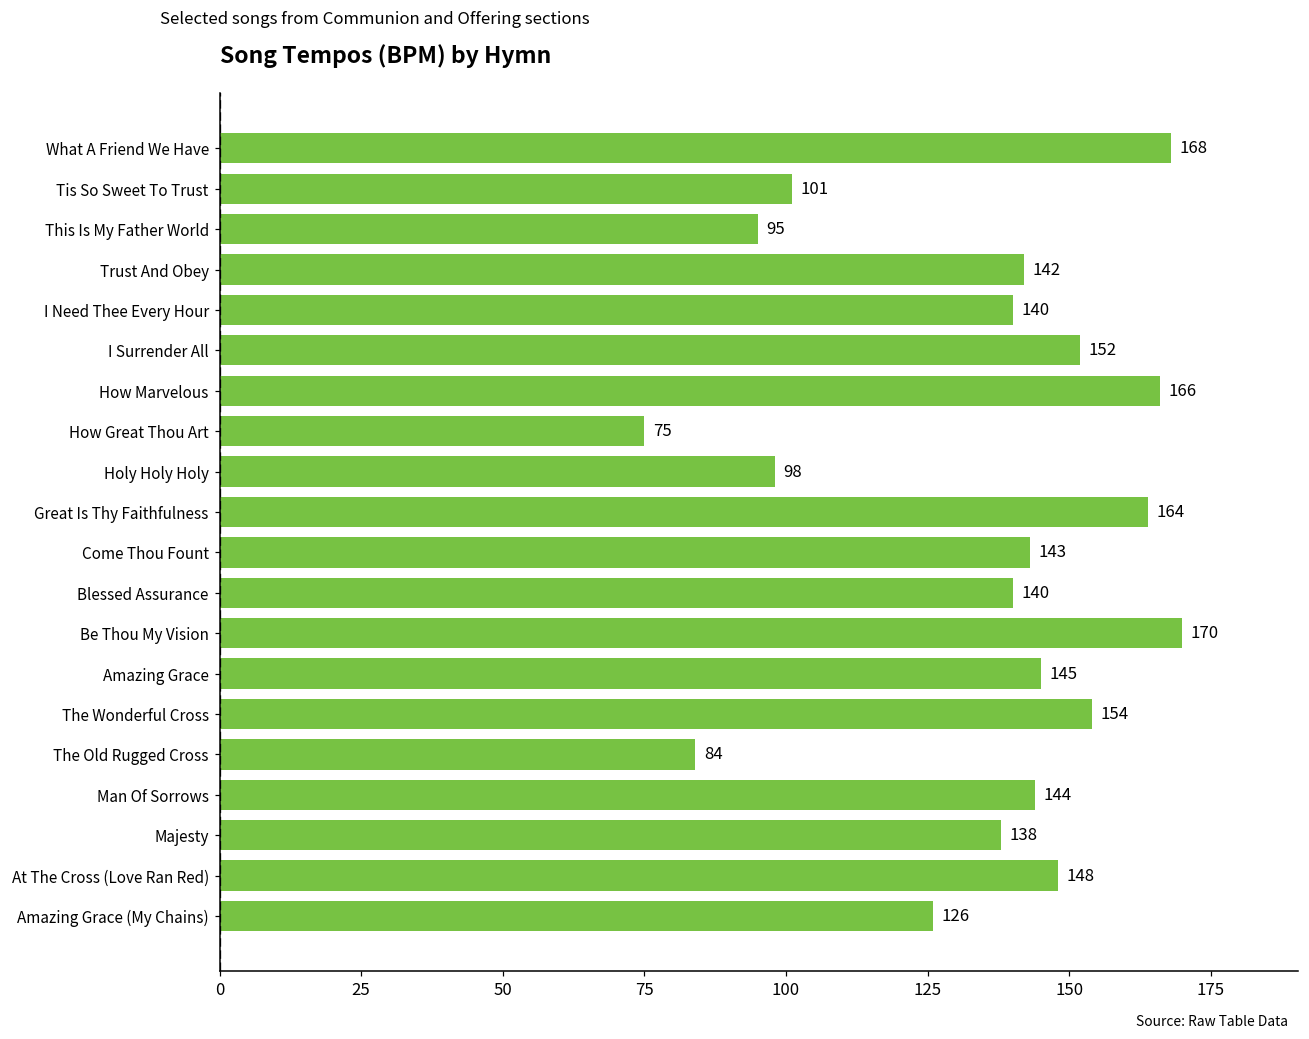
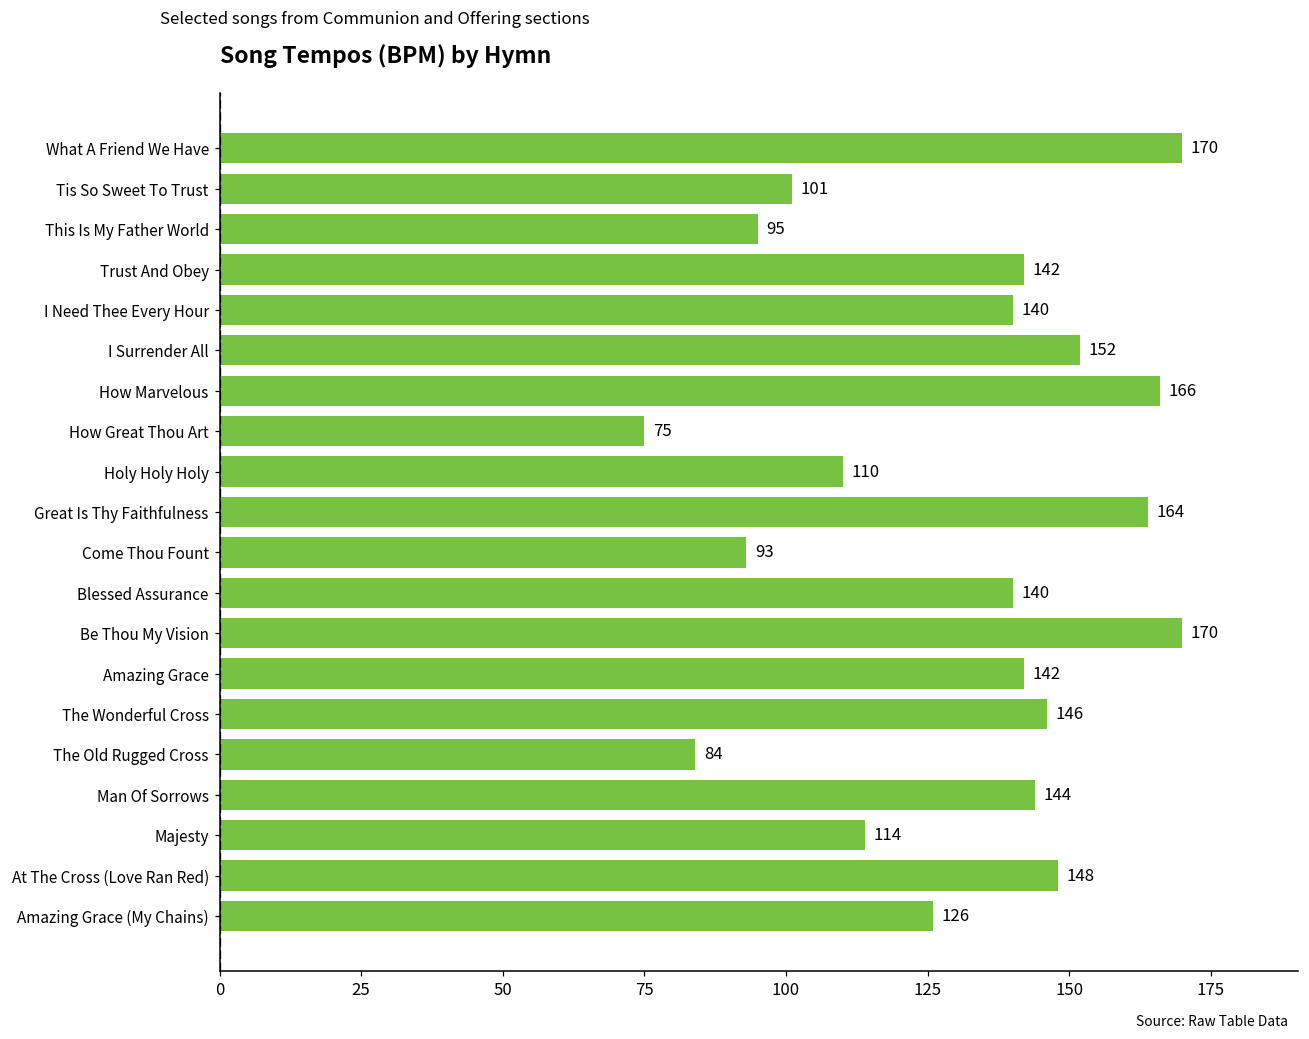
What A Friend We Have: 168 -> 170
Holy Holy Holy: 98 -> 110
Come Thou Fount: 143 -> 93
Amazing Grace: 145 -> 142
The Wonderful Cross: 154 -> 146
Majesty: 138 -> 114
